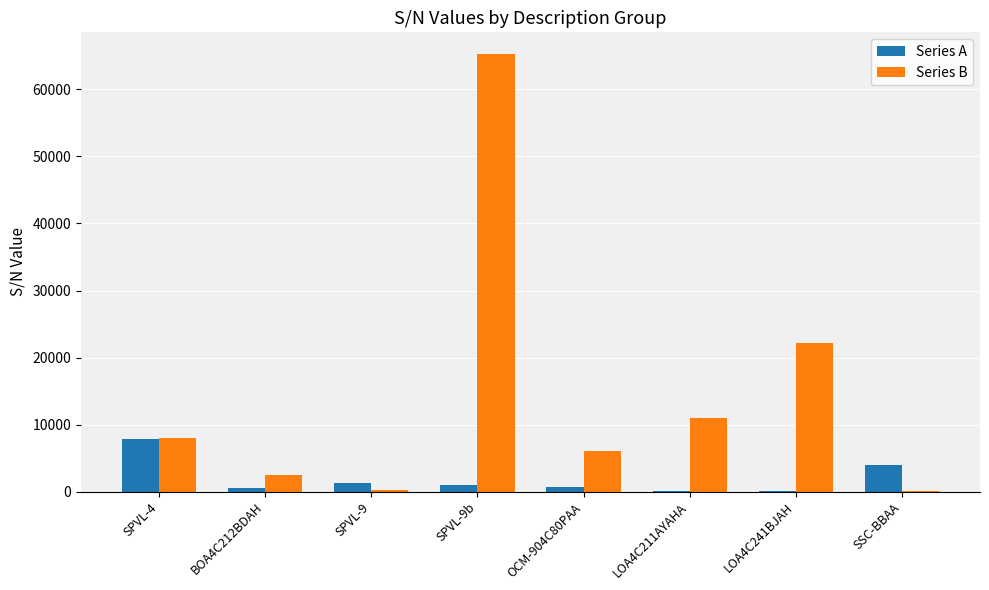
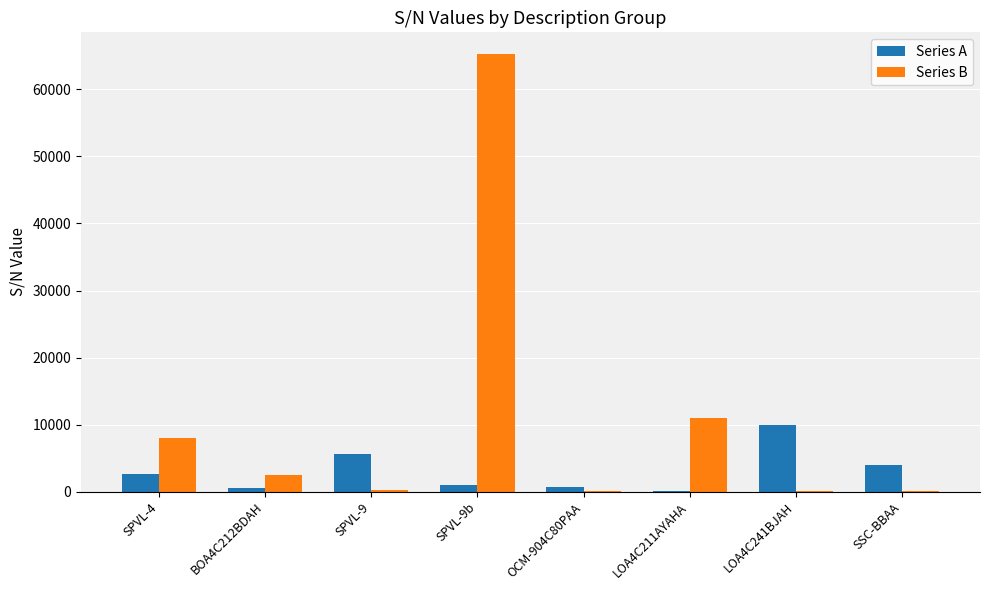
Series A, SPVL-4: 8000 -> 3000
Series A, SPVL-9: 1000 -> 6000
Series B, OCM-904C80PAA: 6000 -> 0
Series A, LOA4C241BJAH: 0 -> 10000
Series B, LOA4C241BJAH: 22000 -> 0
